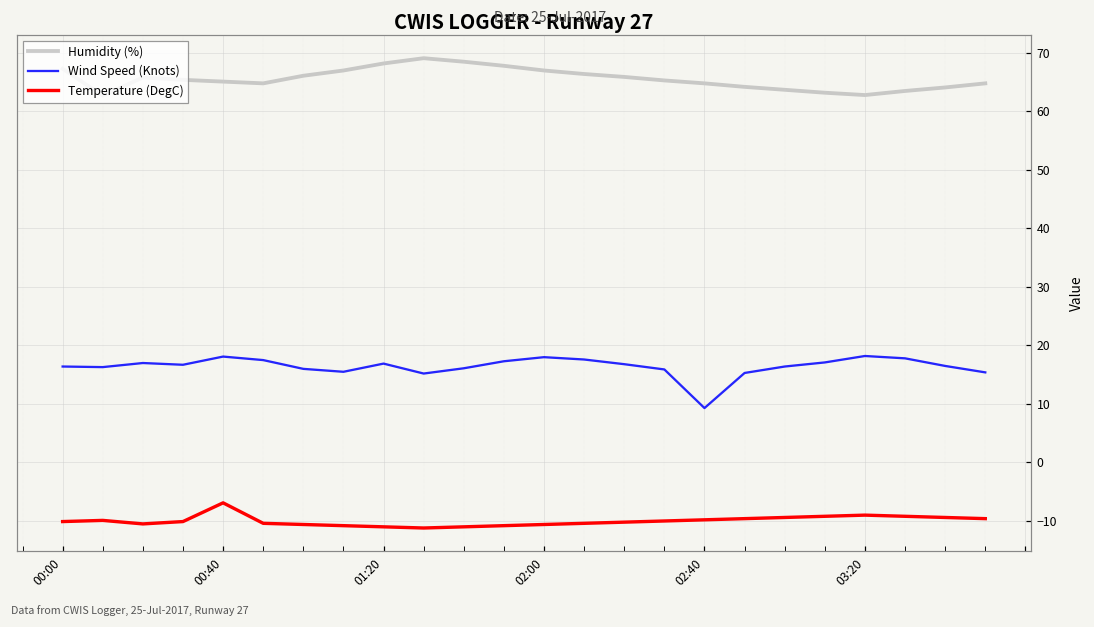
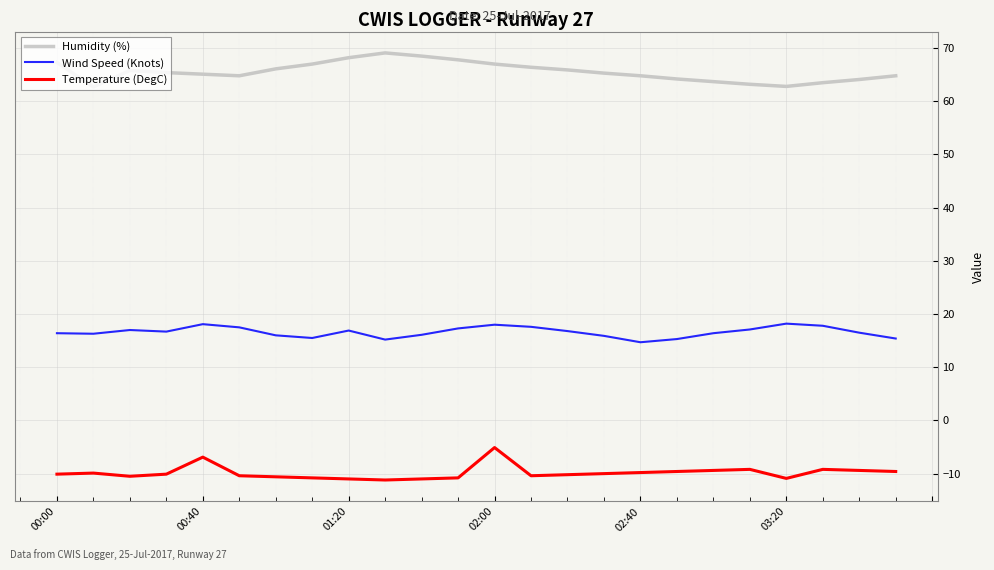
Temperature (DegC), 02:00: -11 -> -5
Wind Speed (Knots), 02:40: 9 -> 15
Temperature (DegC), 03:20: -9 -> -11
